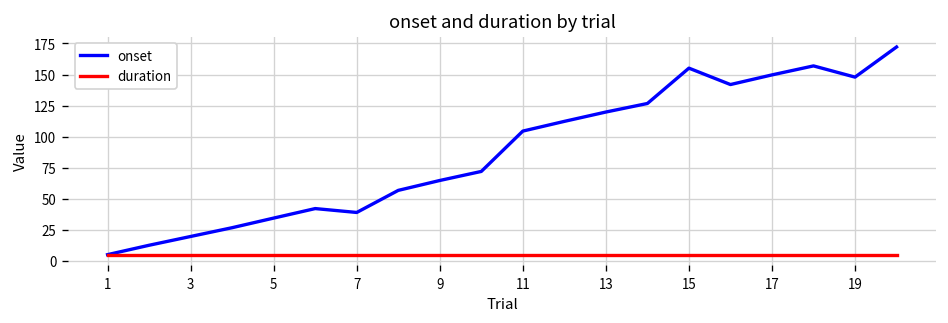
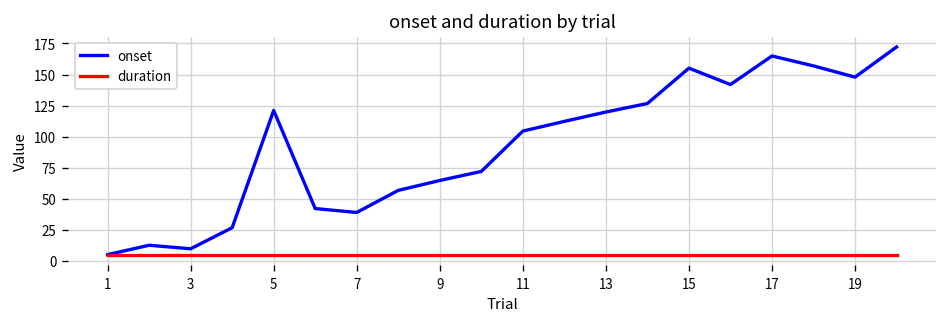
onset, 3: 20 -> 10
onset, 5: 34 -> 121
onset, 17: 150 -> 165
